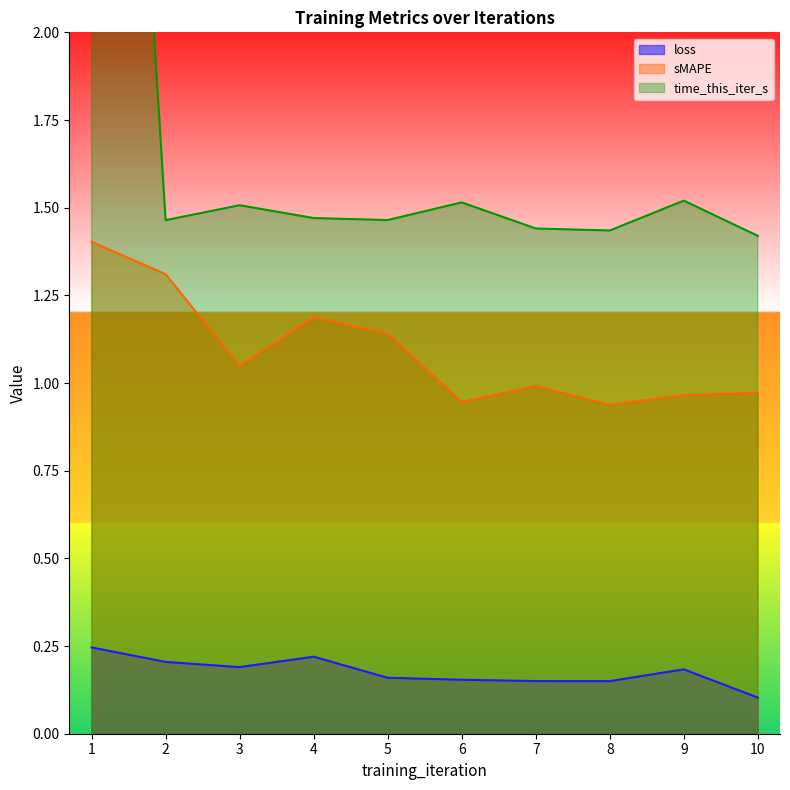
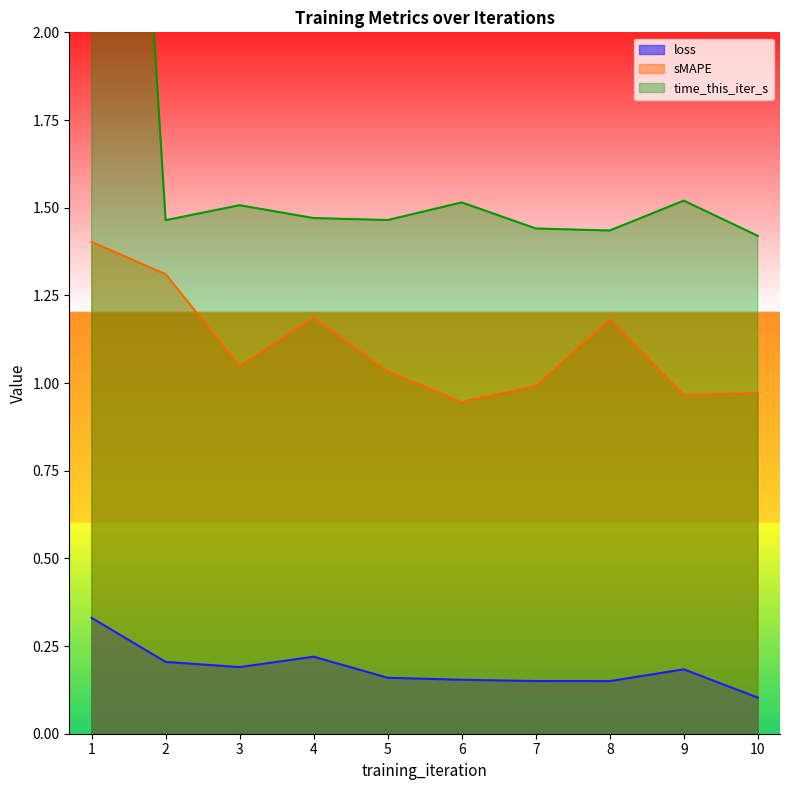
loss, 1: 0.25 -> 0.33
sMAPE, 5: 1.14 -> 1.03
sMAPE, 8: 0.94 -> 1.18
